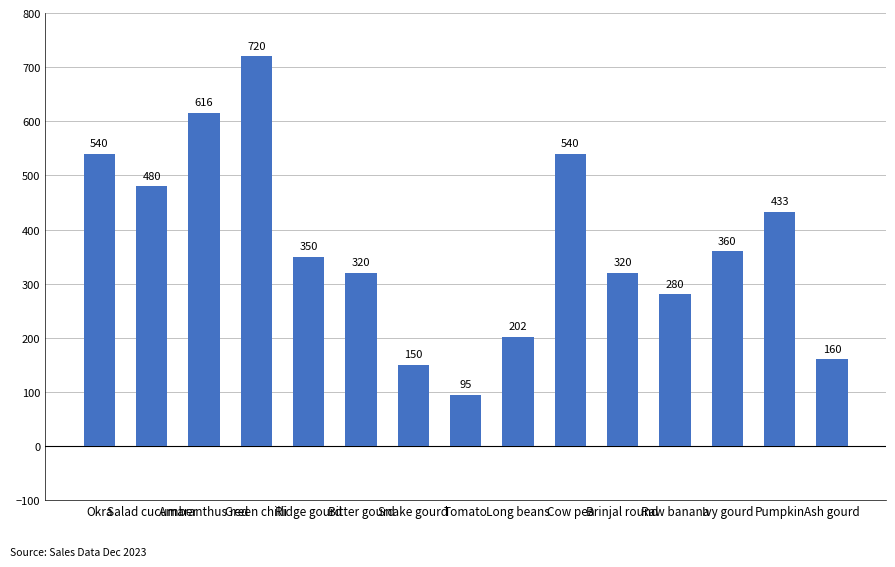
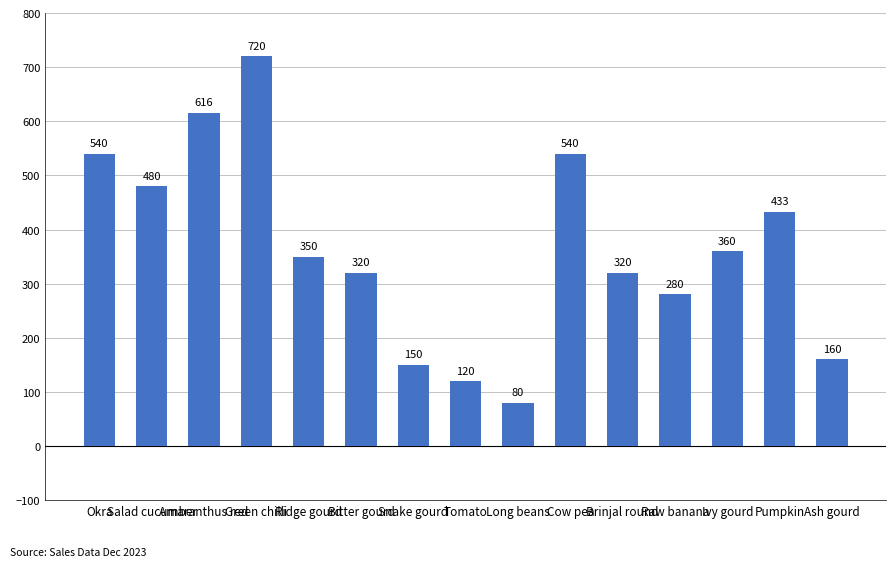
Tomato: 95 -> 120
Long beans: 202 -> 80
